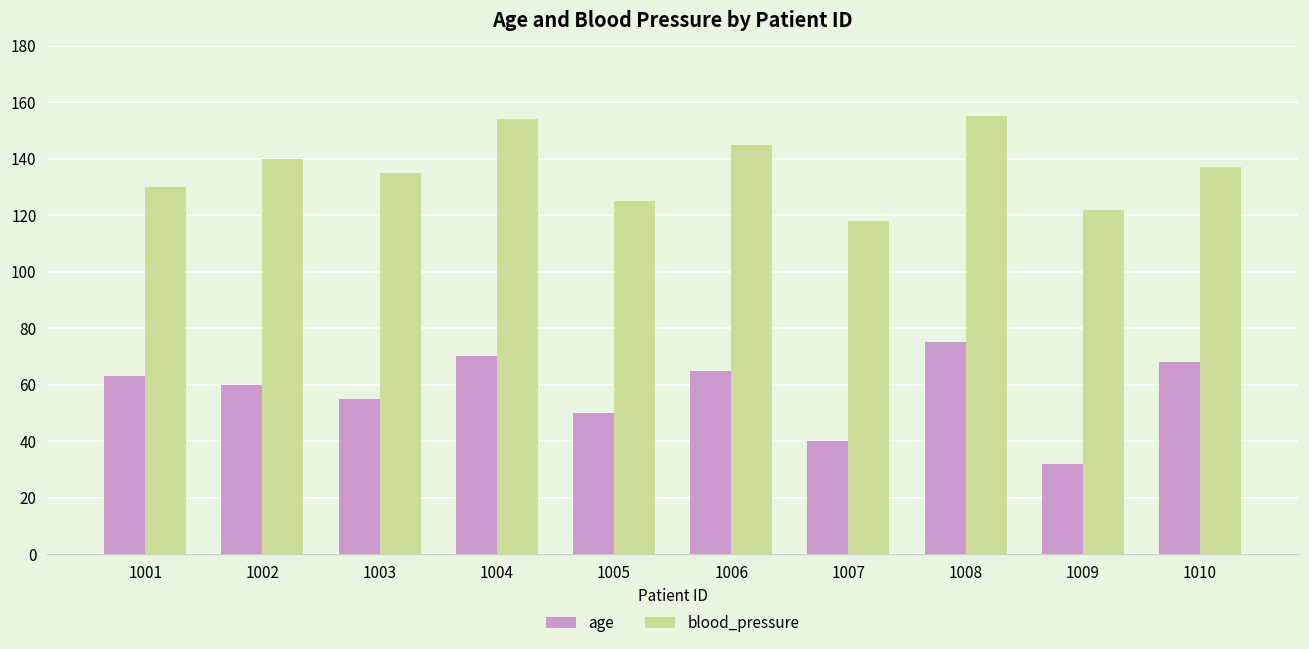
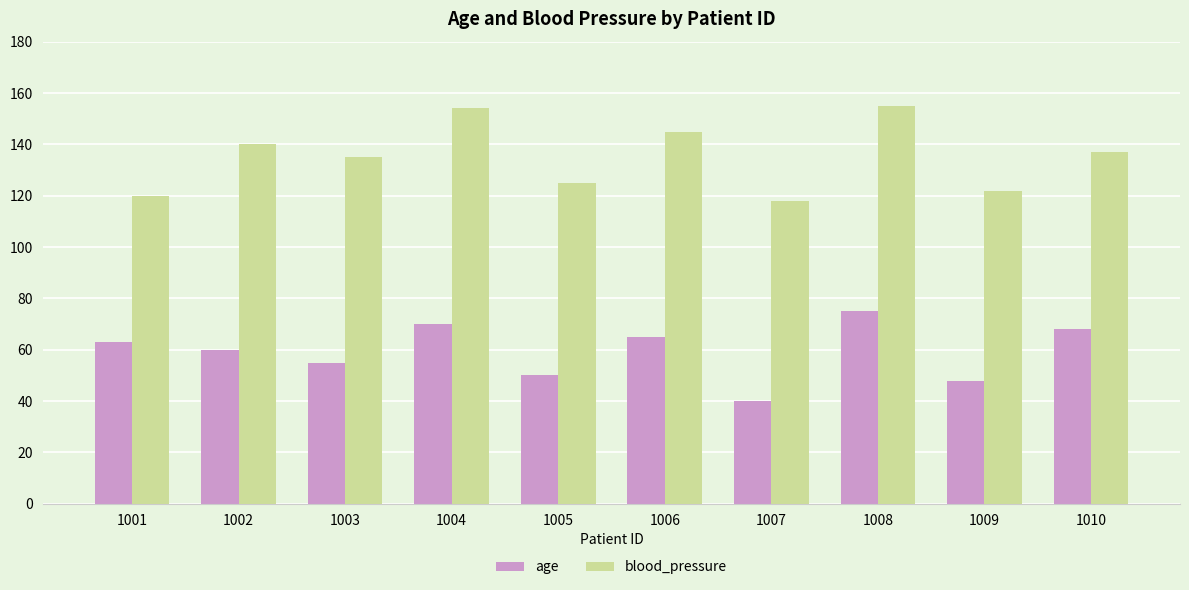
blood_pressure, 1001: 130 -> 120
age, 1009: 32 -> 48
